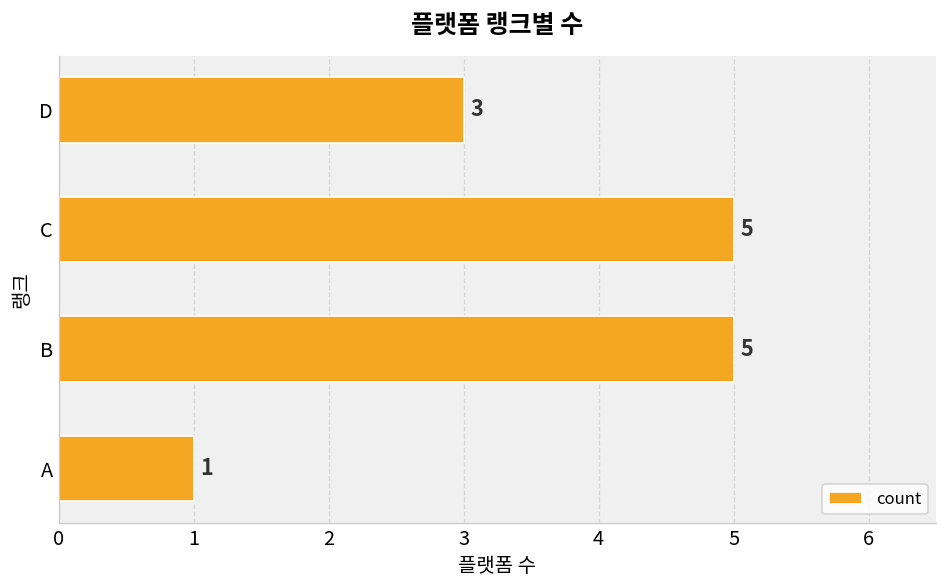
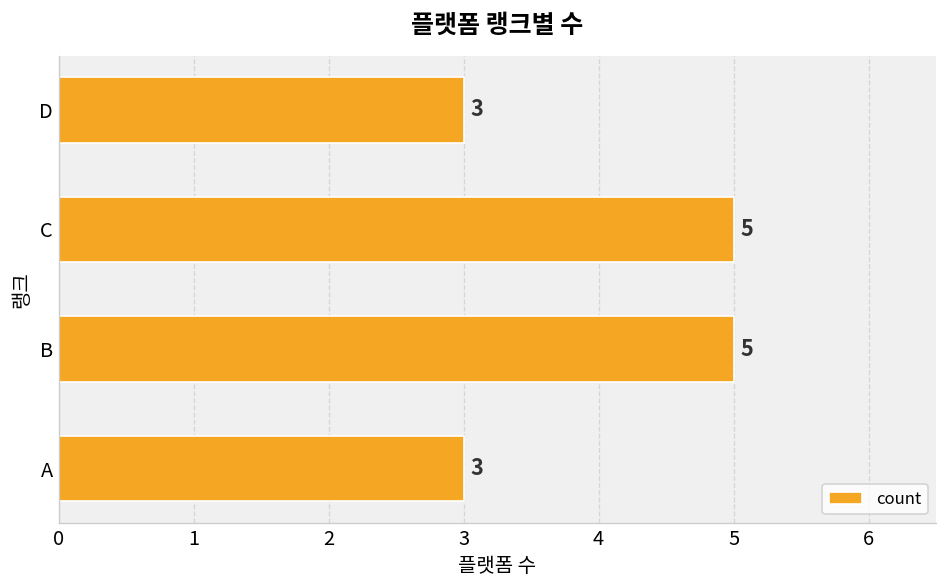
A: 1 -> 3
